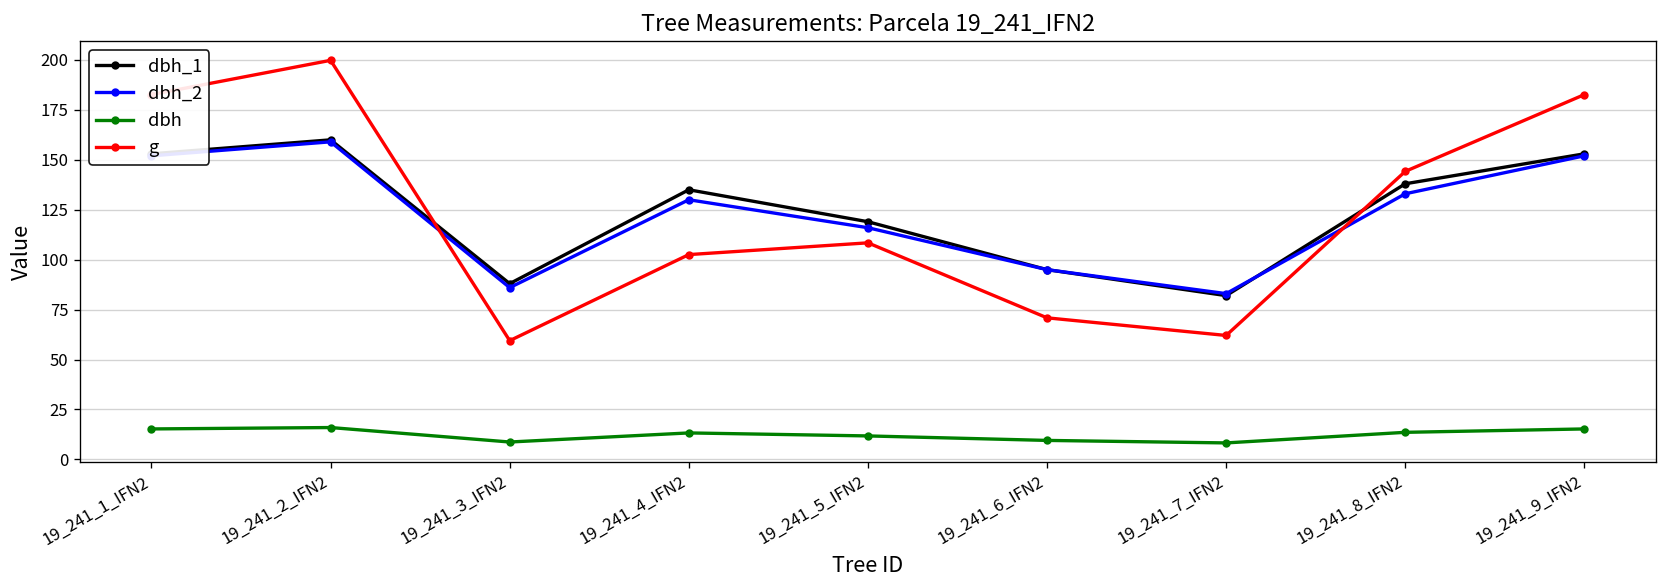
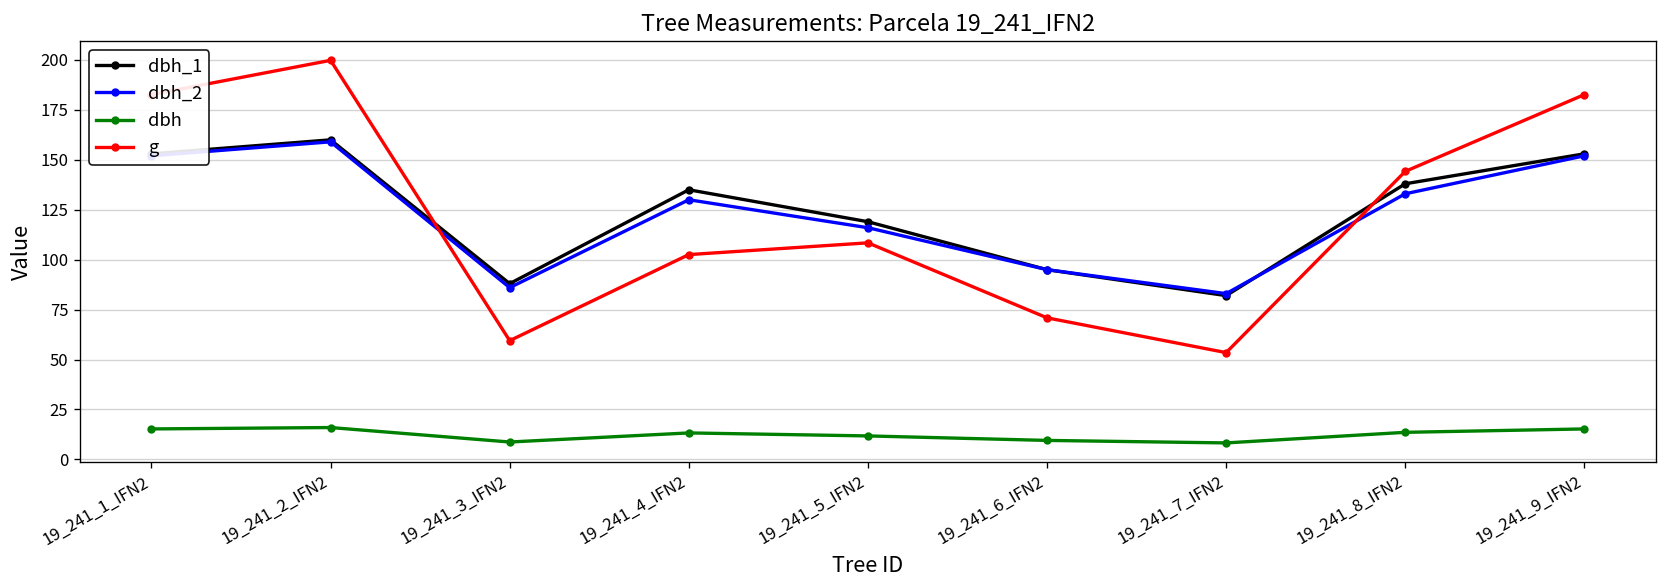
g, 19_241_7_IFN2: 62 -> 53
